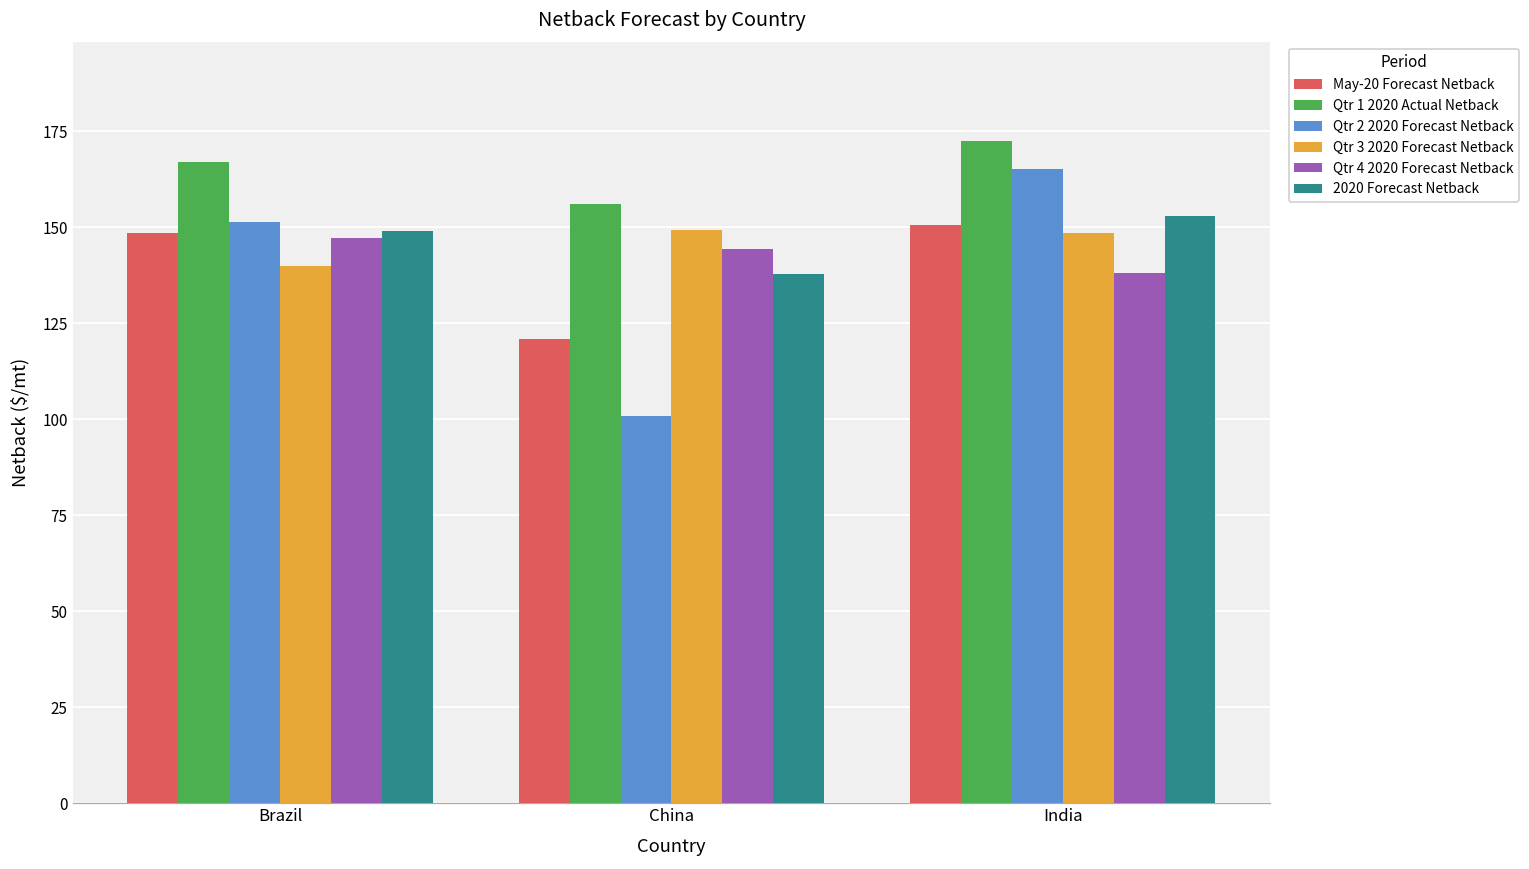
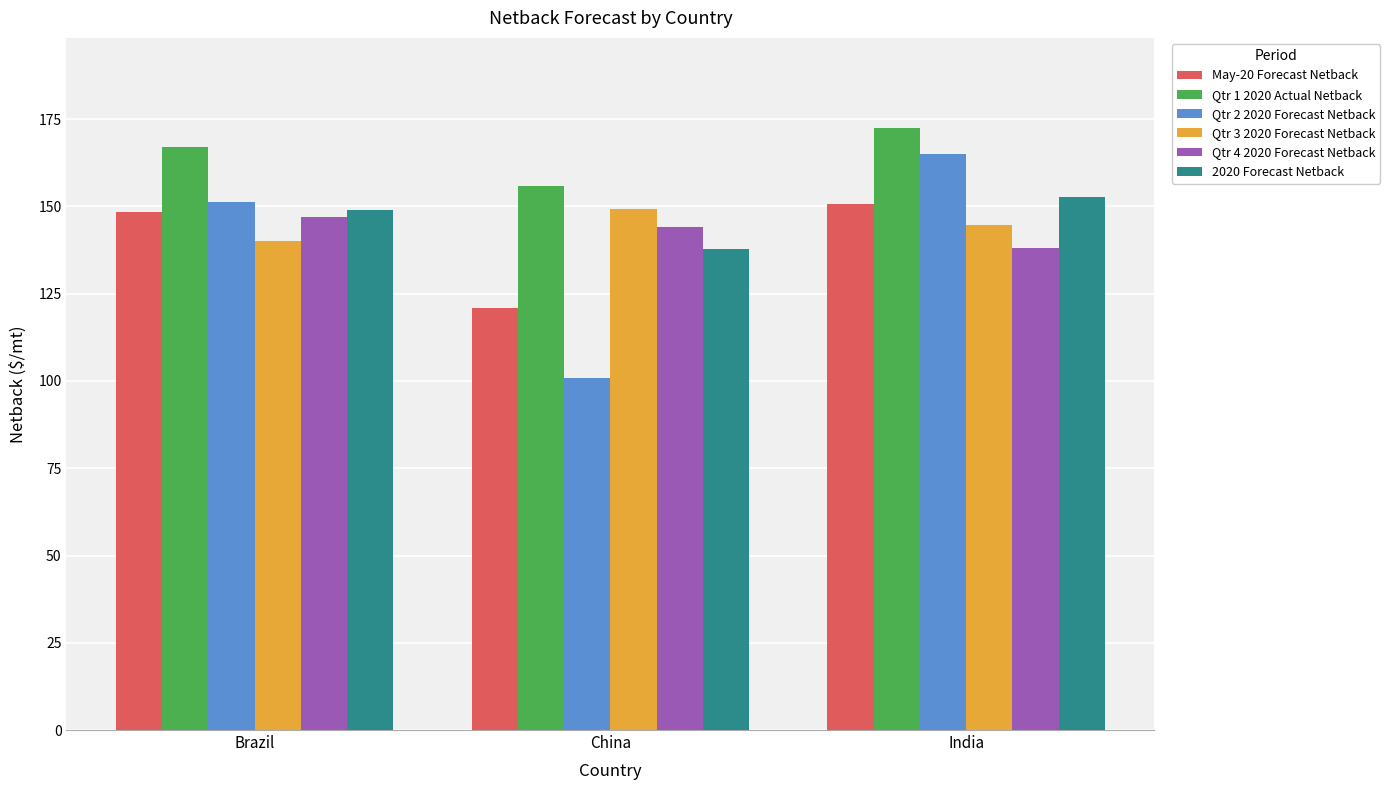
Qtr 3 2020 Forecast Netback, India: 148 -> 145
